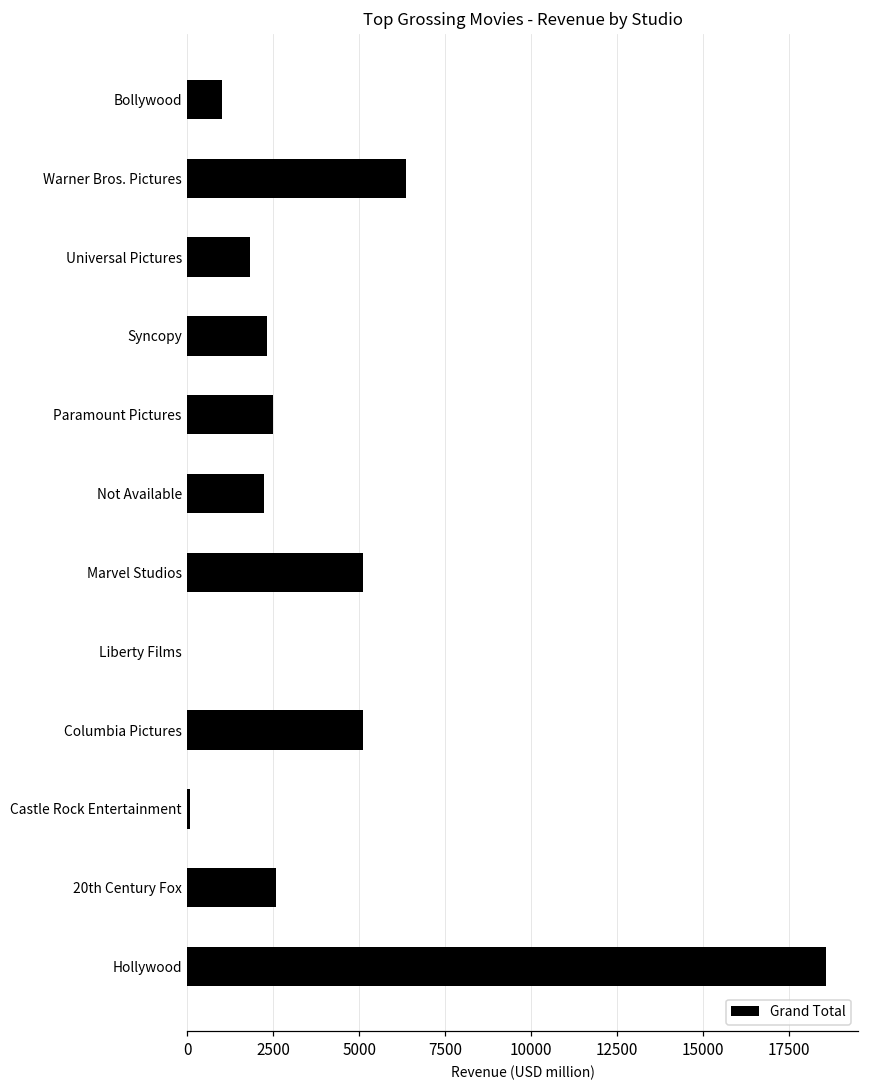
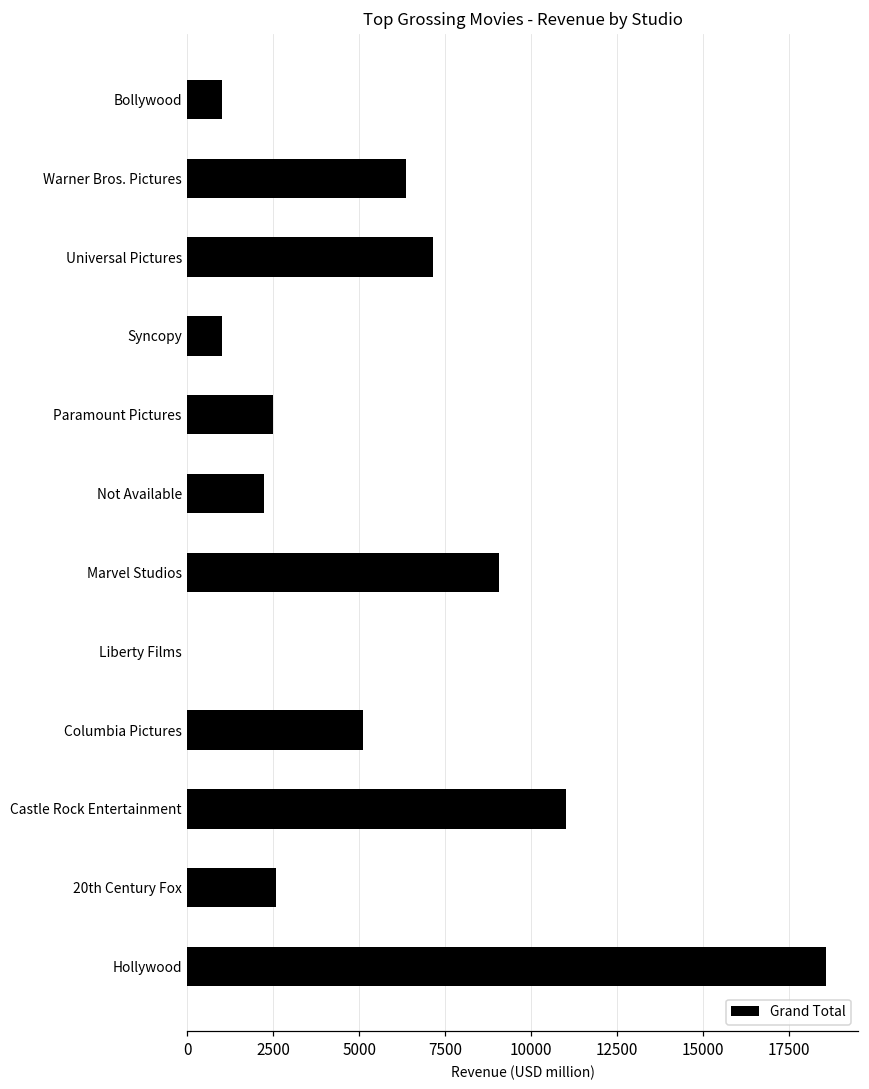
Universal Pictures: 1800 -> 7100
Syncopy: 2300 -> 1000
Marvel Studios: 5100 -> 9100
Castle Rock Entertainment: 100 -> 11000
